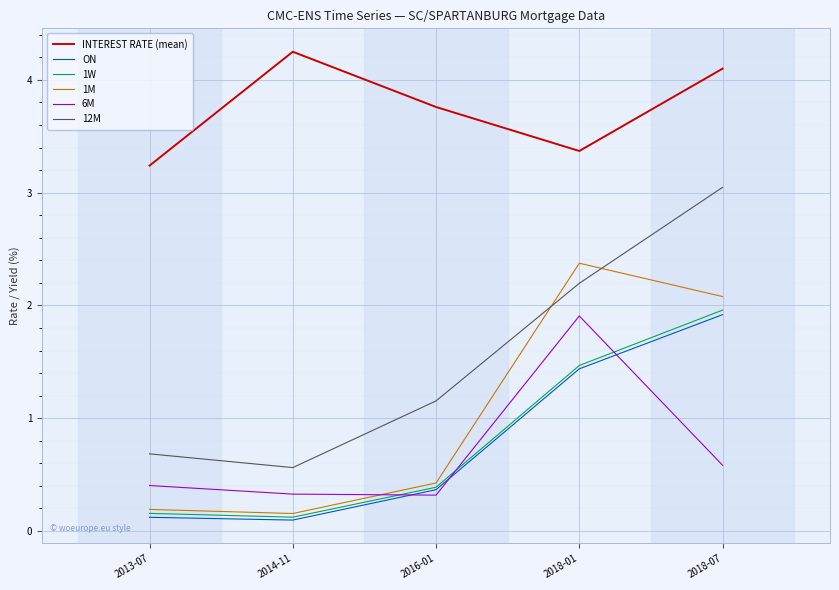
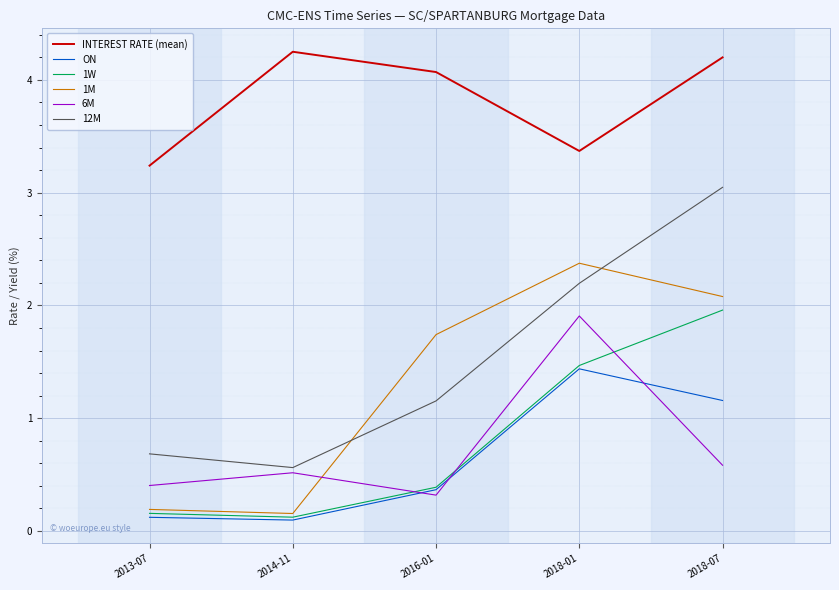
6M, 2014-11: 0.33 -> 0.52
INTEREST RATE (mean), 2016-01: 3.76 -> 4.07
1M, 2016-01: 0.43 -> 1.74
INTEREST RATE (mean), 2018-07: 4.1 -> 4.2
ON, 2018-07: 1.92 -> 1.16
